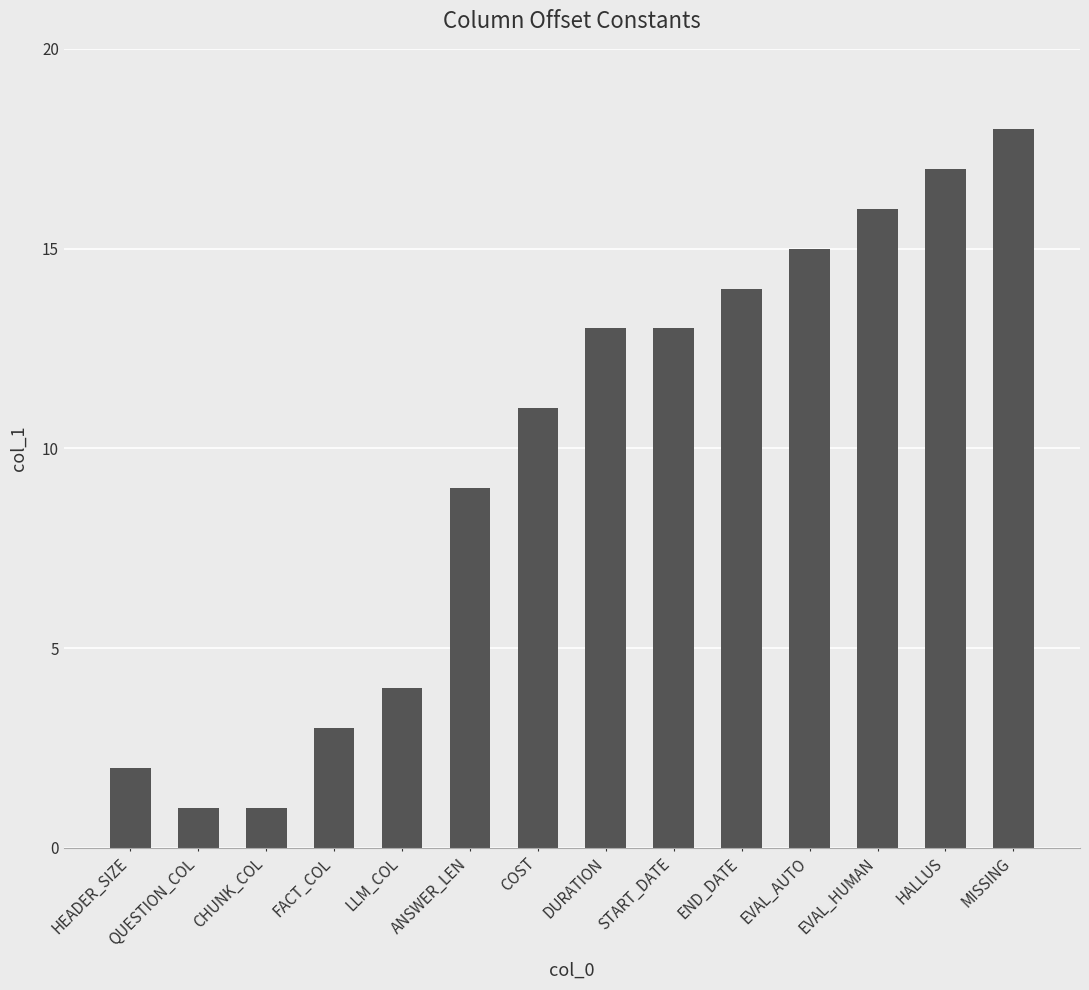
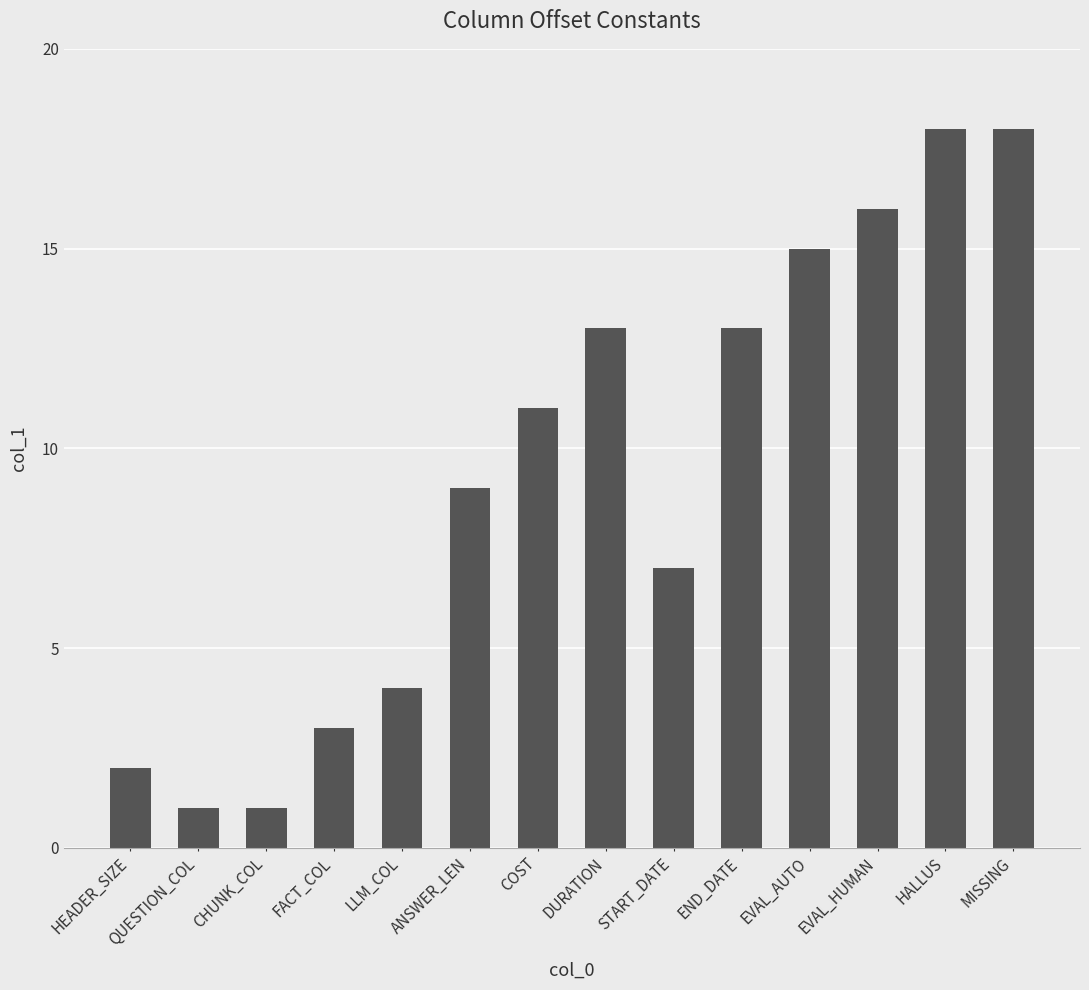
START_DATE: 13 -> 7
END_DATE: 14 -> 13
HALLUS: 17 -> 18
